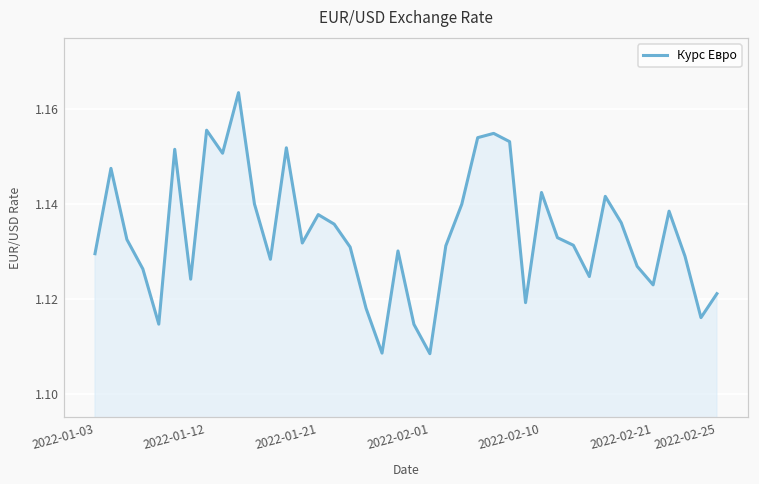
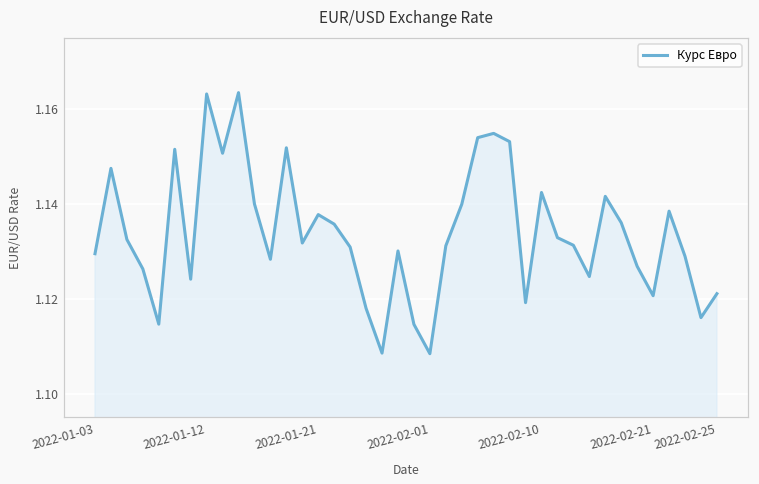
2022-01-12: 1.156 -> 1.163
2022-02-21: 1.123 -> 1.121
